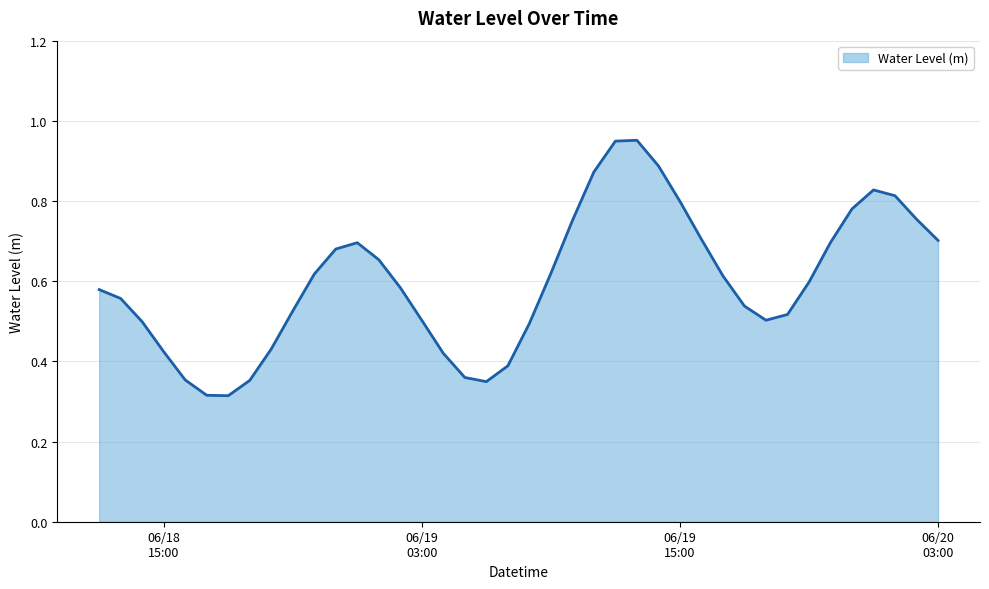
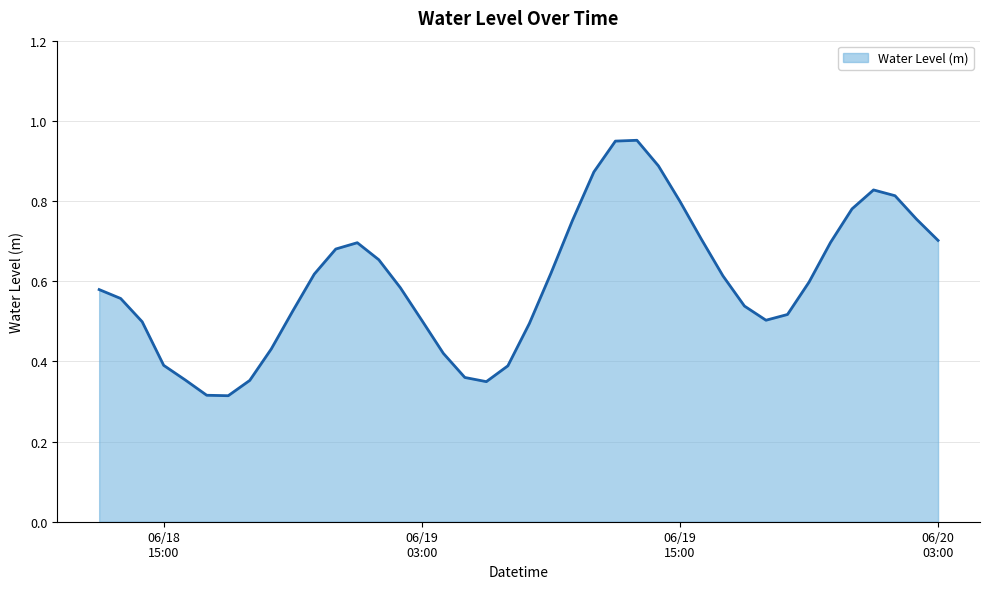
06/18 15:00: 0.42 -> 0.39
